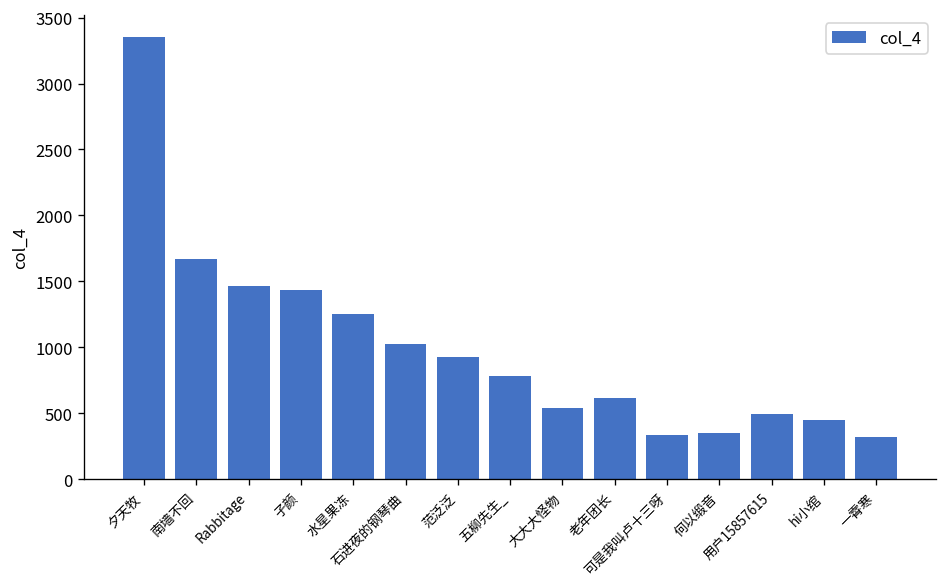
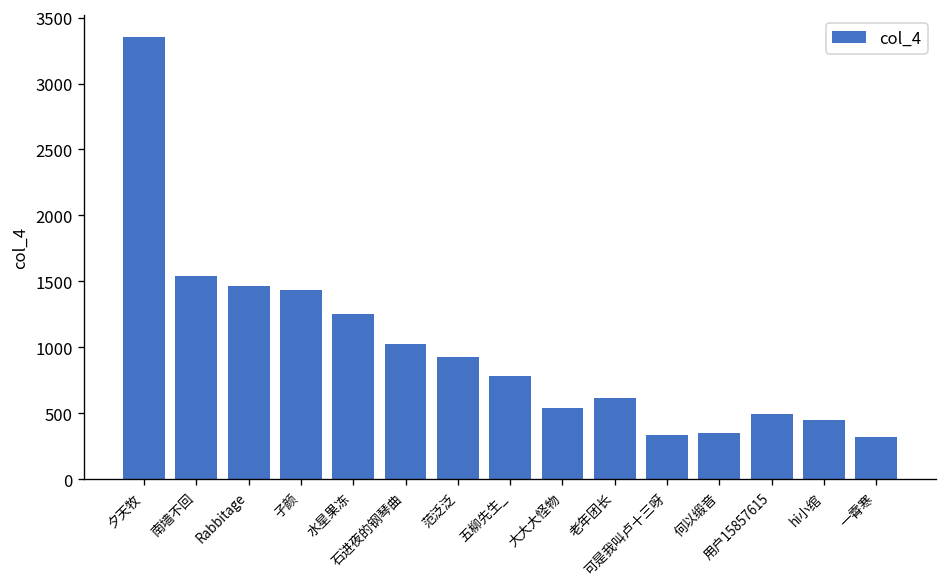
南墙不回: 1670 -> 1540
